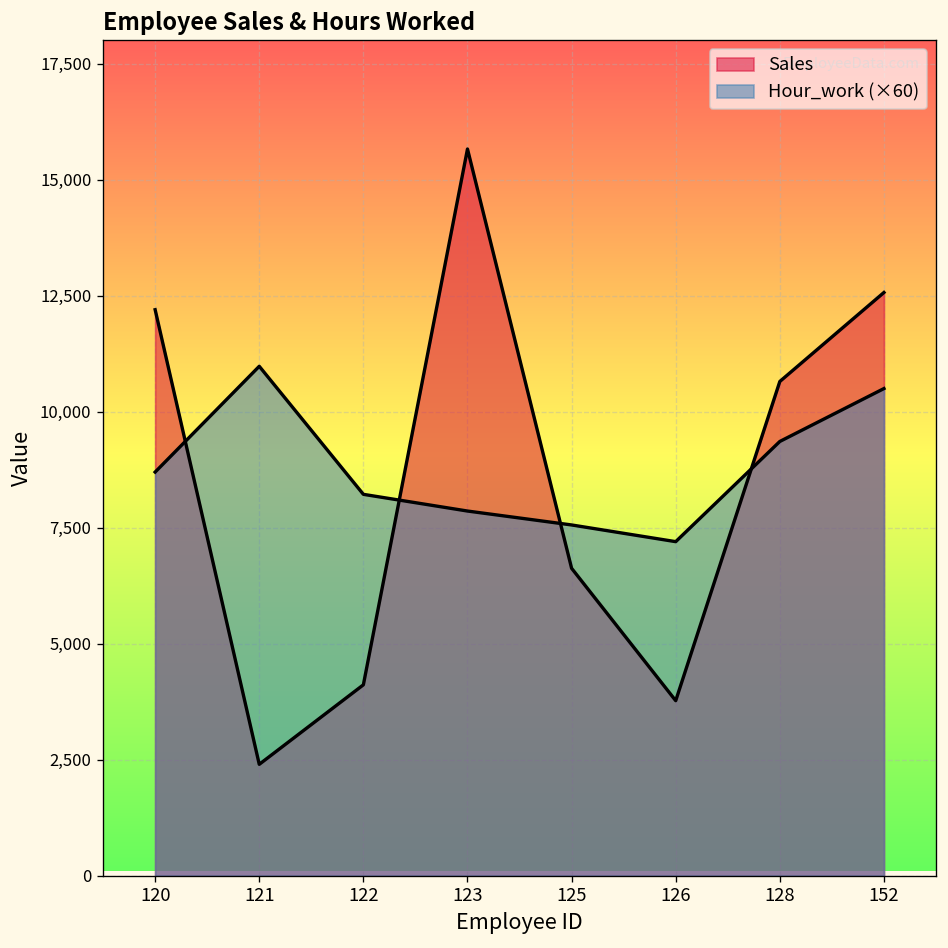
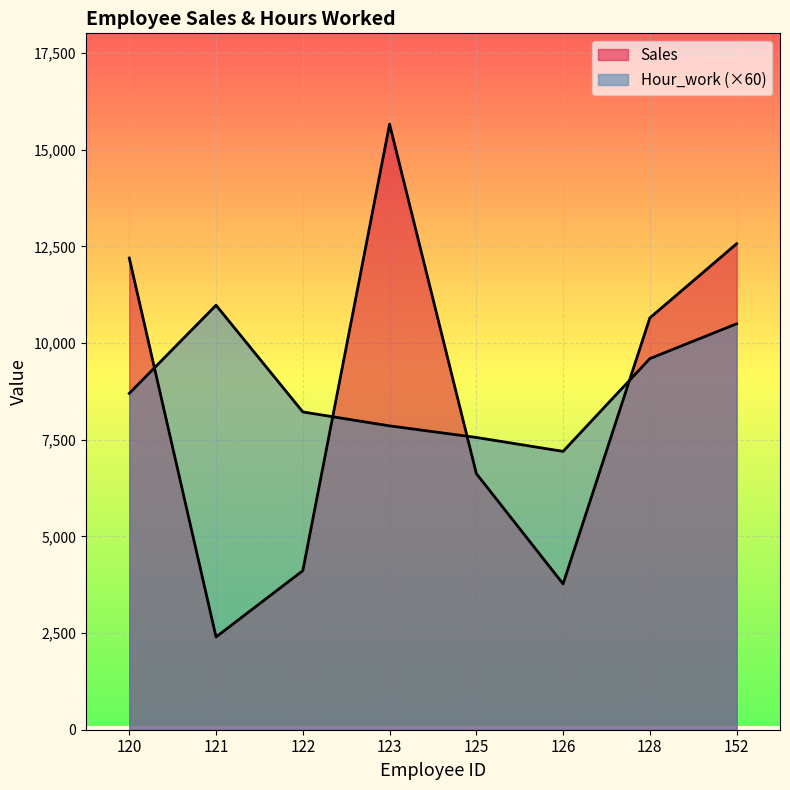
Hour_work (×60), 128: 9,400 -> 9,600
